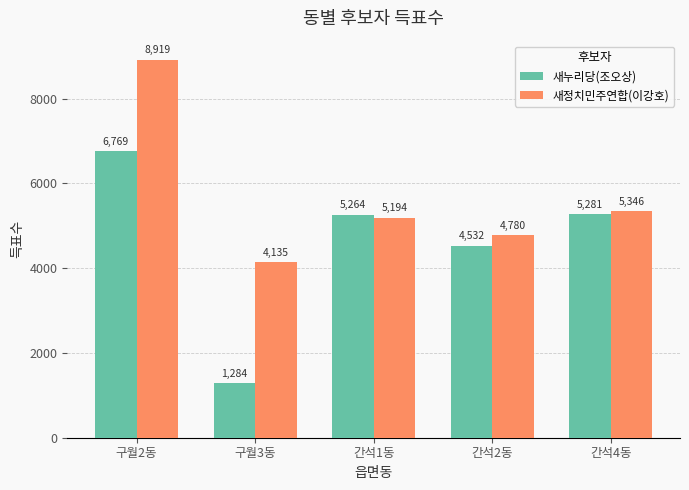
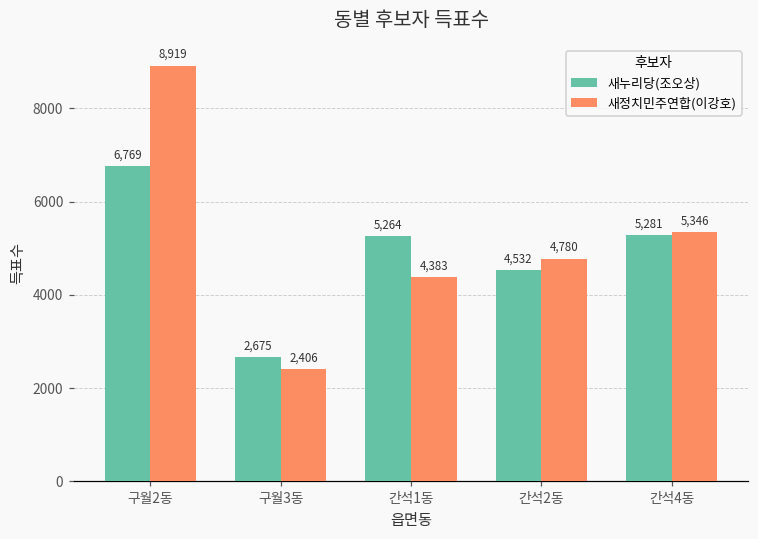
새누리당(조오상), 구월3동: 1,284 -> 2,675
새정치민주연합(이강호), 구월3동: 4,135 -> 2,406
새정치민주연합(이강호), 간석1동: 5,194 -> 4,383
